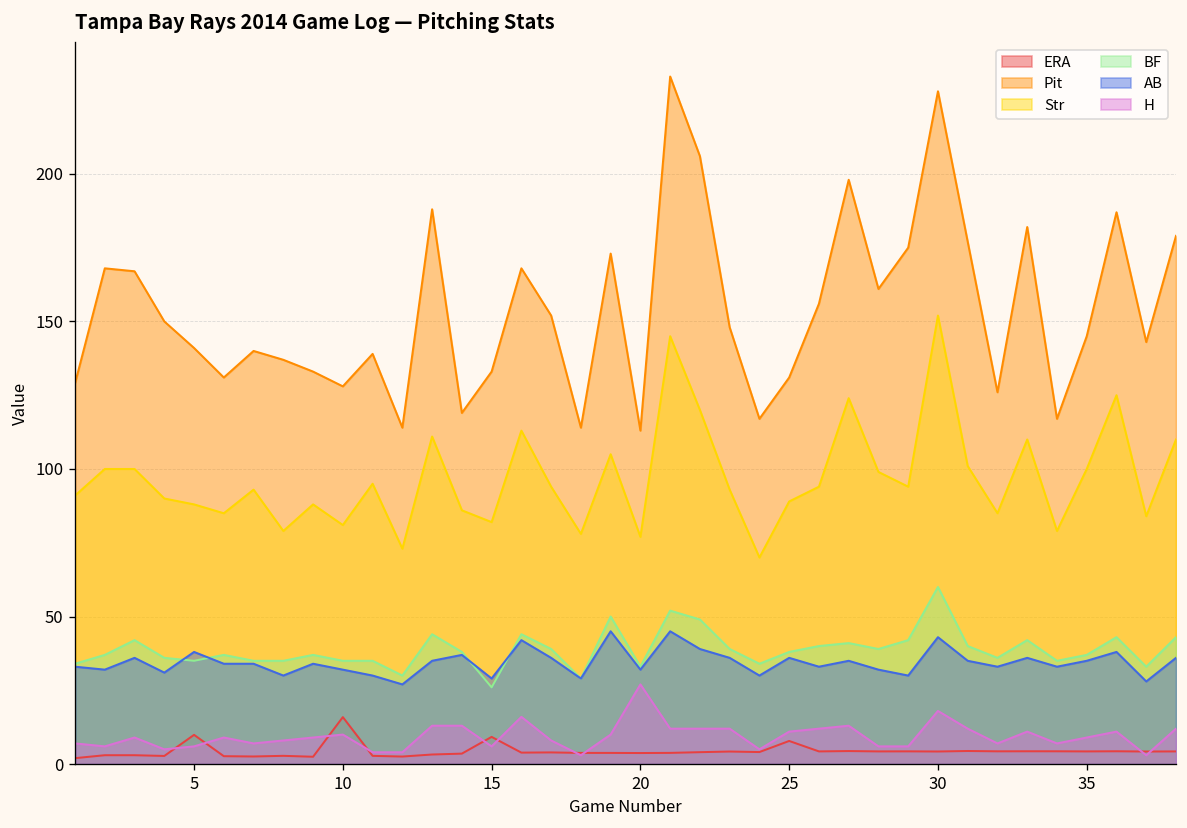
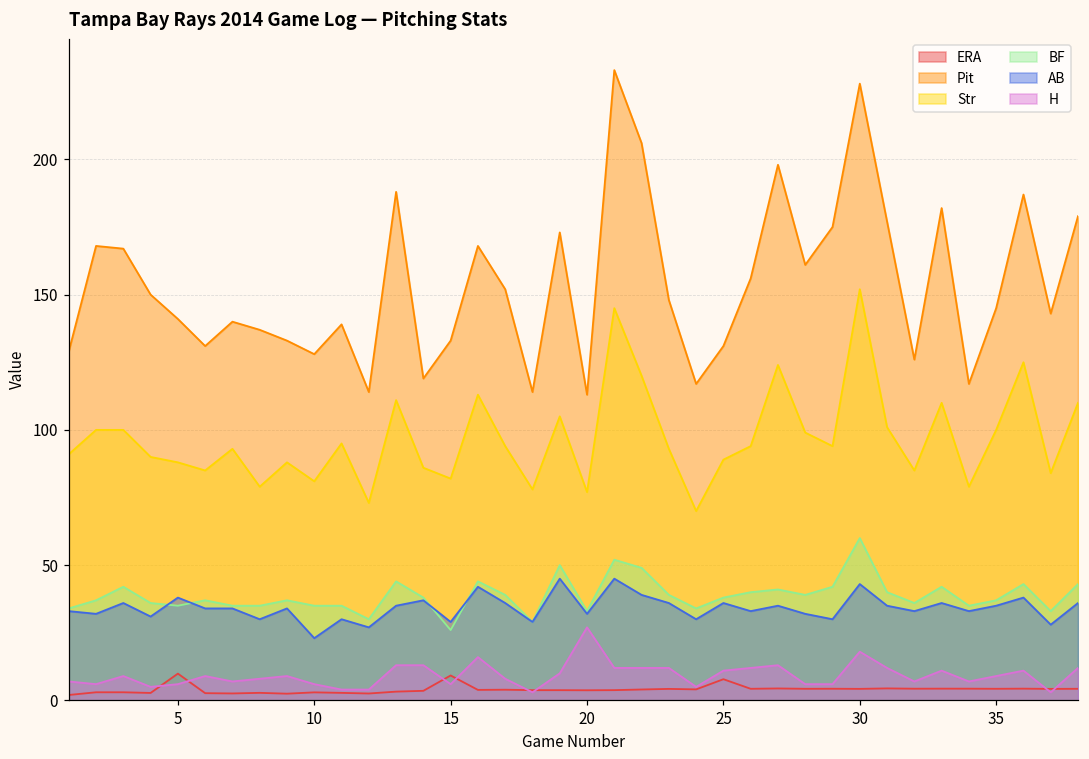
ERA, 10: 16 -> 3
AB, 10: 32 -> 23
H, 10: 10 -> 6
